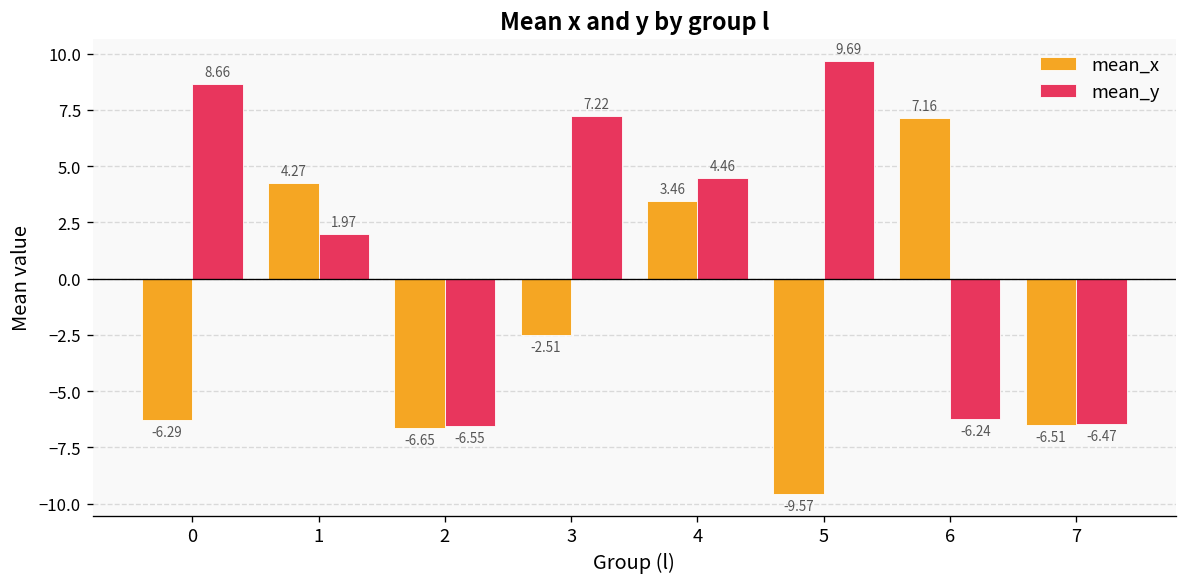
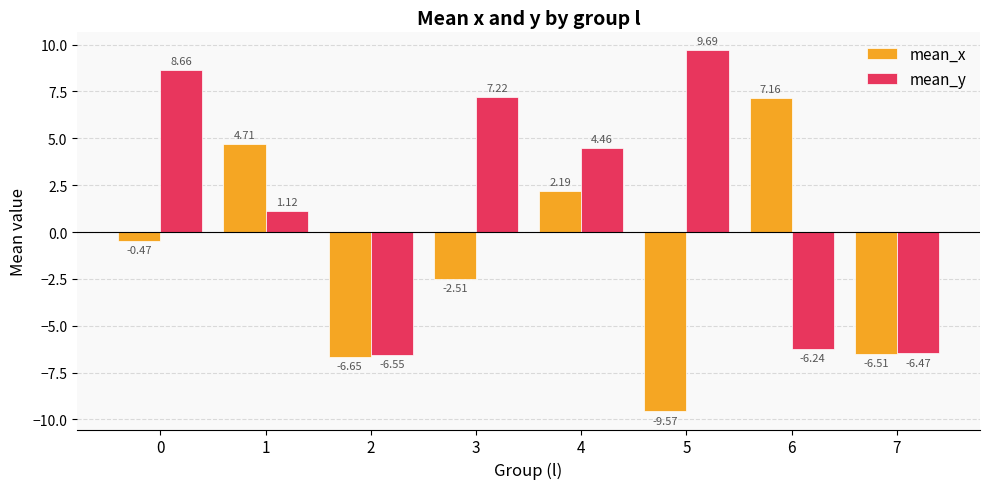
mean_x, 0: -6.29 -> -0.47
mean_x, 1: 4.27 -> 4.71
mean_y, 1: 1.97 -> 1.12
mean_x, 4: 3.46 -> 2.19
